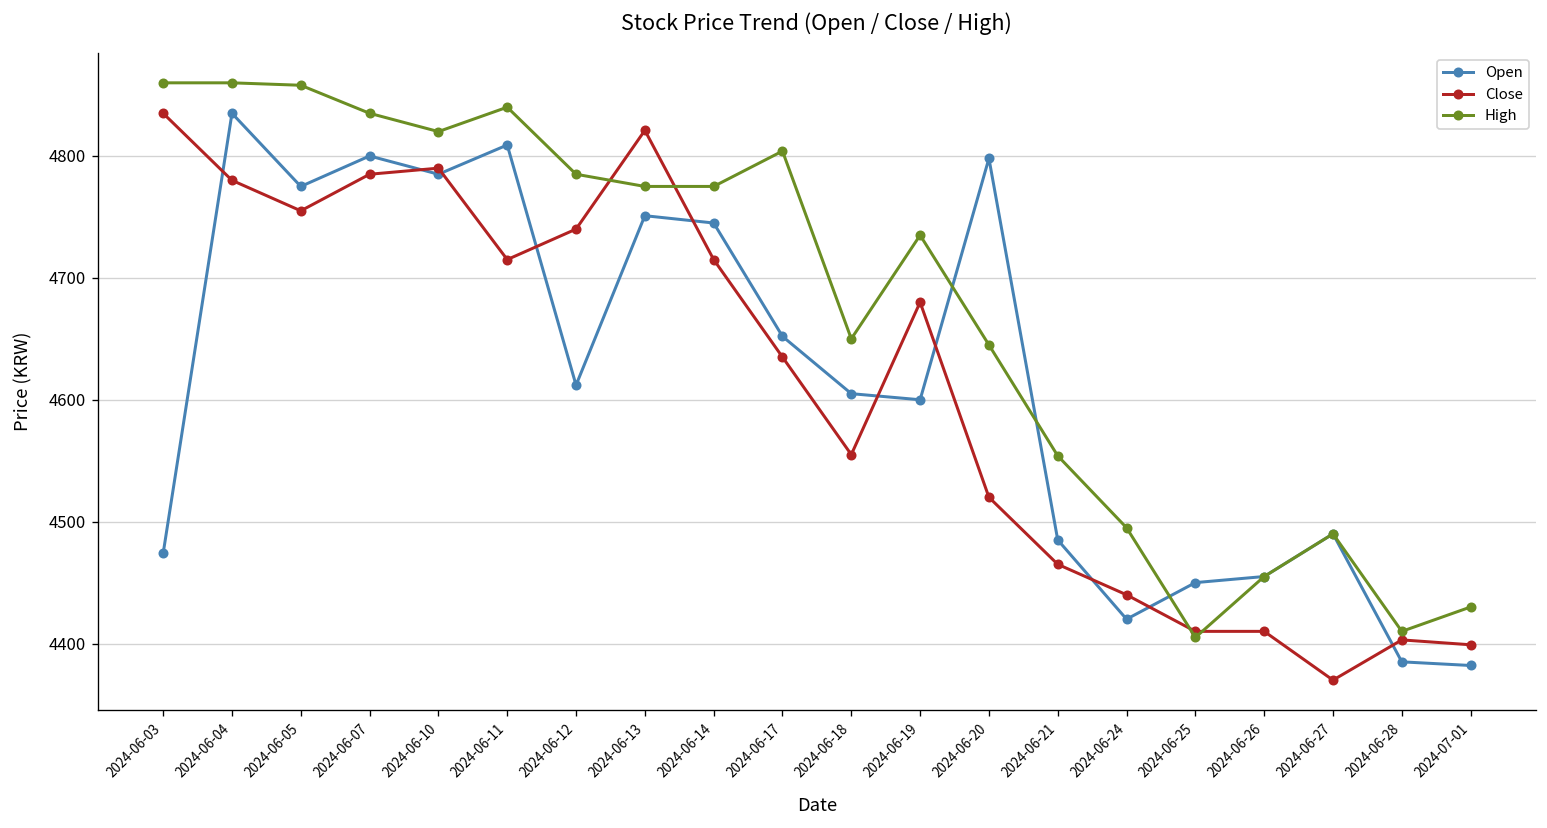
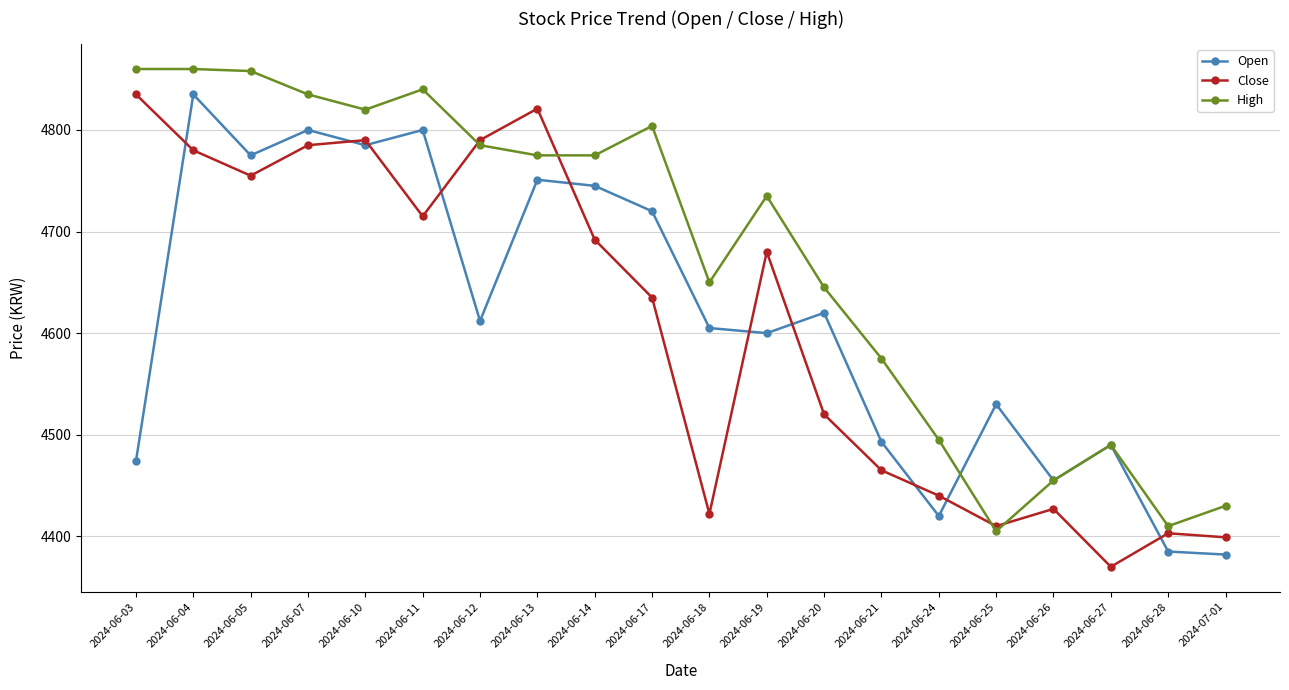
Open, 2024-06-11: 4809 -> 4800
Close, 2024-06-12: 4740 -> 4790
Close, 2024-06-14: 4715 -> 4692
Open, 2024-06-17: 4652 -> 4720
Close, 2024-06-18: 4555 -> 4422
Open, 2024-06-20: 4798 -> 4620
Open, 2024-06-21: 4485 -> 4493
High, 2024-06-21: 4554 -> 4575
Open, 2024-06-25: 4450 -> 4530
Close, 2024-06-26: 4410 -> 4427
